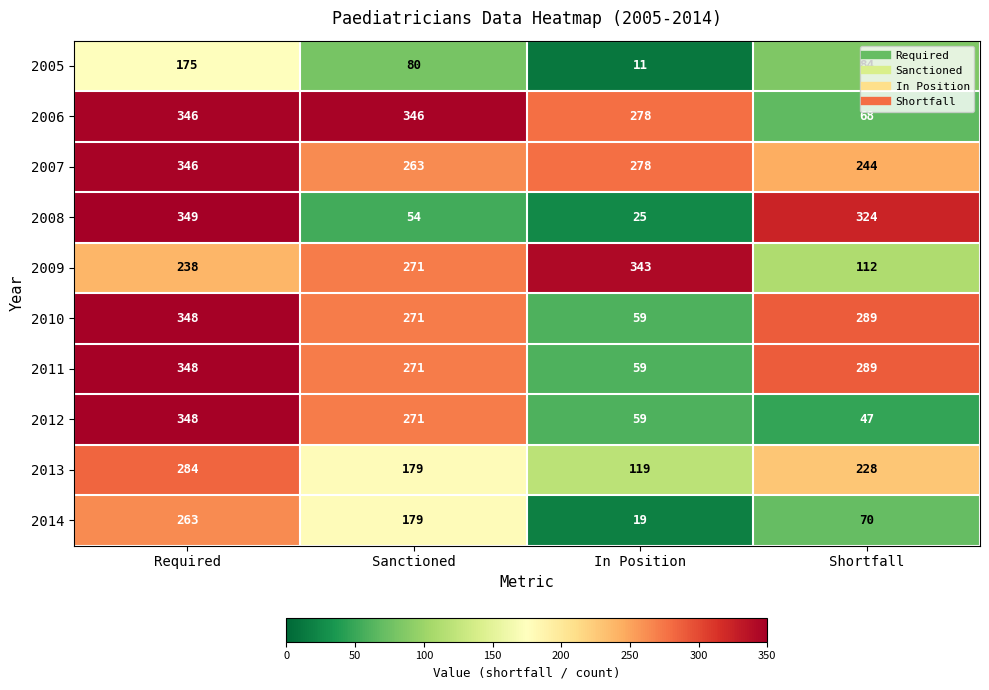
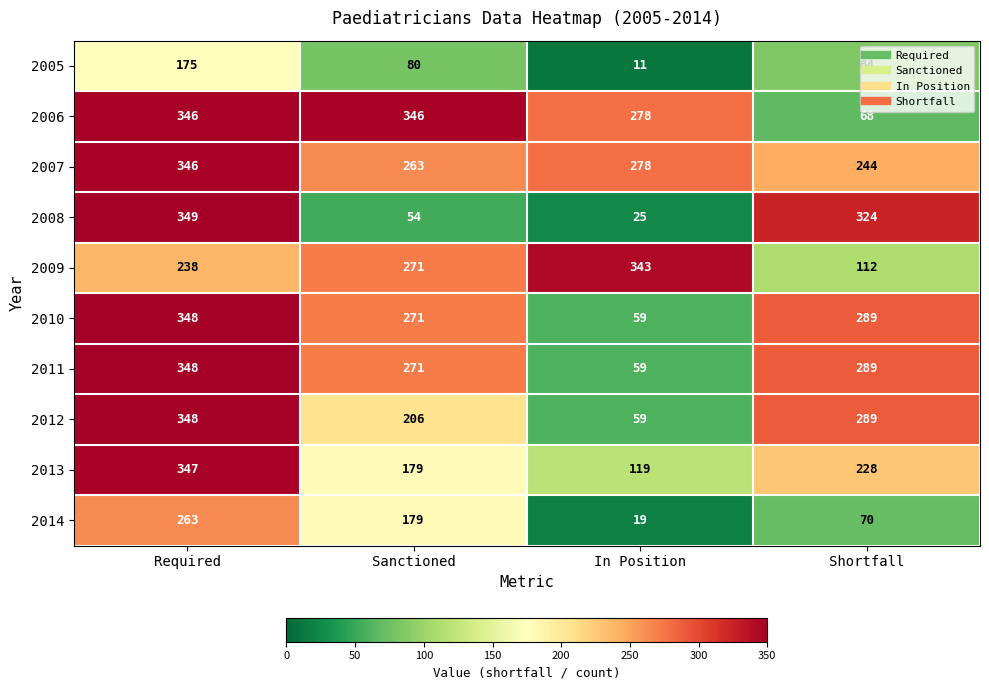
2012, Sanctioned: 271 -> 206
2012, Shortfall: 47 -> 289
2013, Required: 284 -> 347
